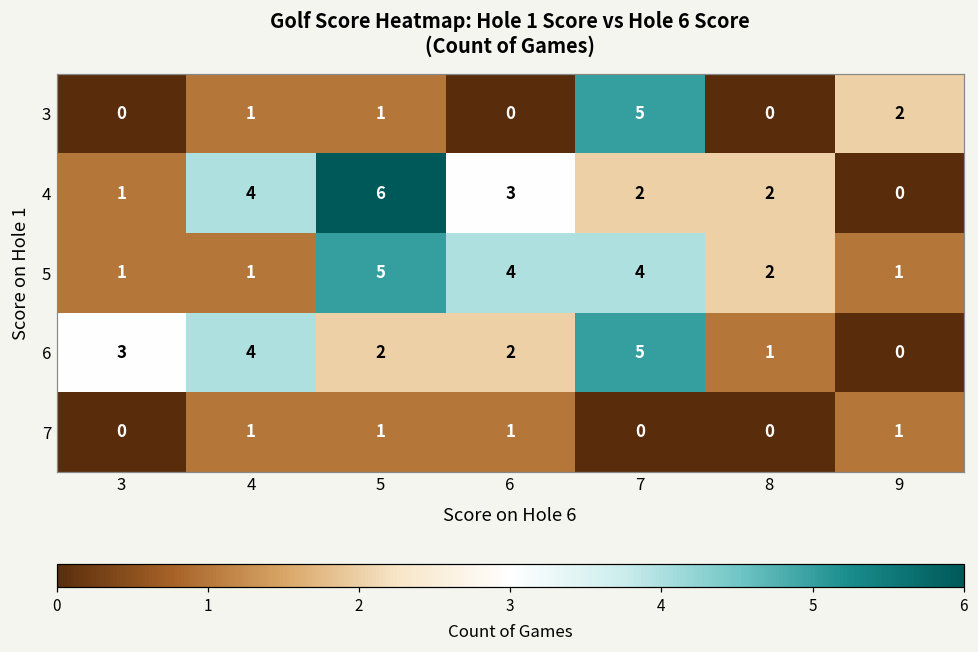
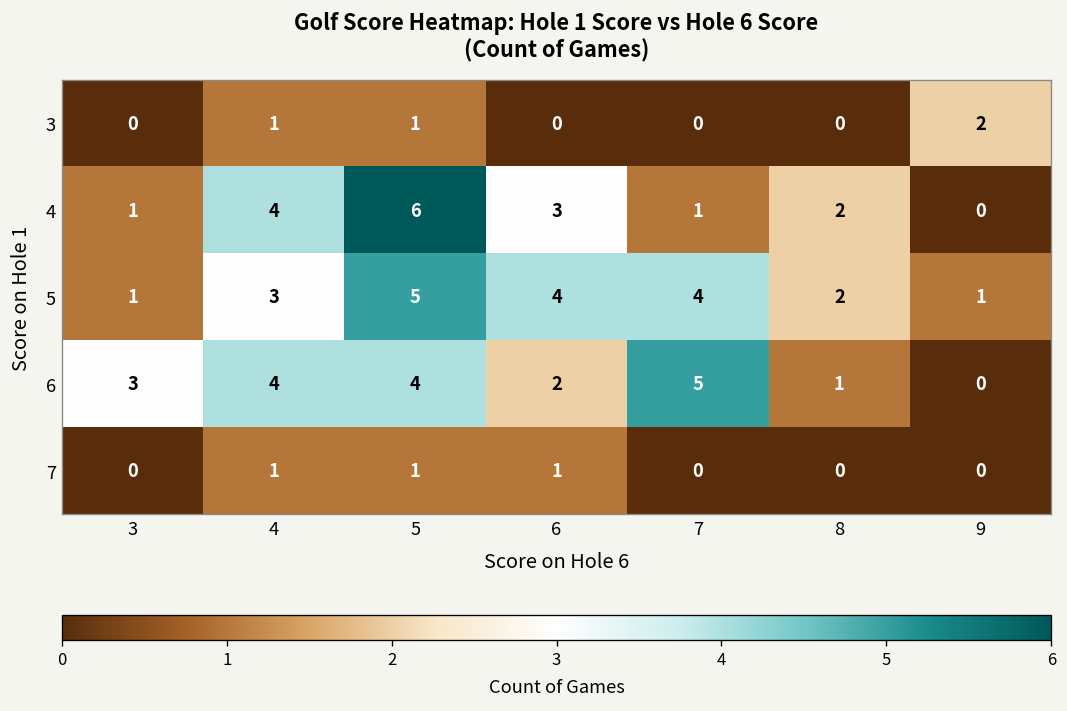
3, 7: 5 -> 0
4, 7: 2 -> 1
5, 4: 1 -> 3
6, 5: 2 -> 4
7, 9: 1 -> 0
